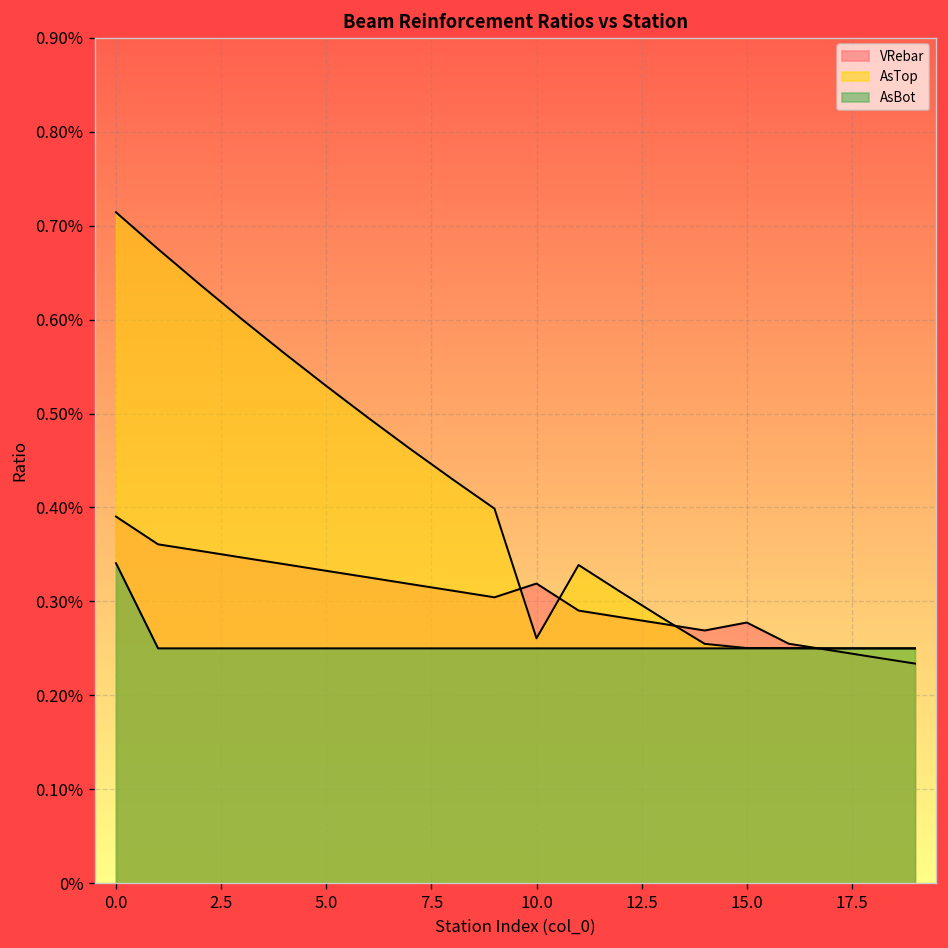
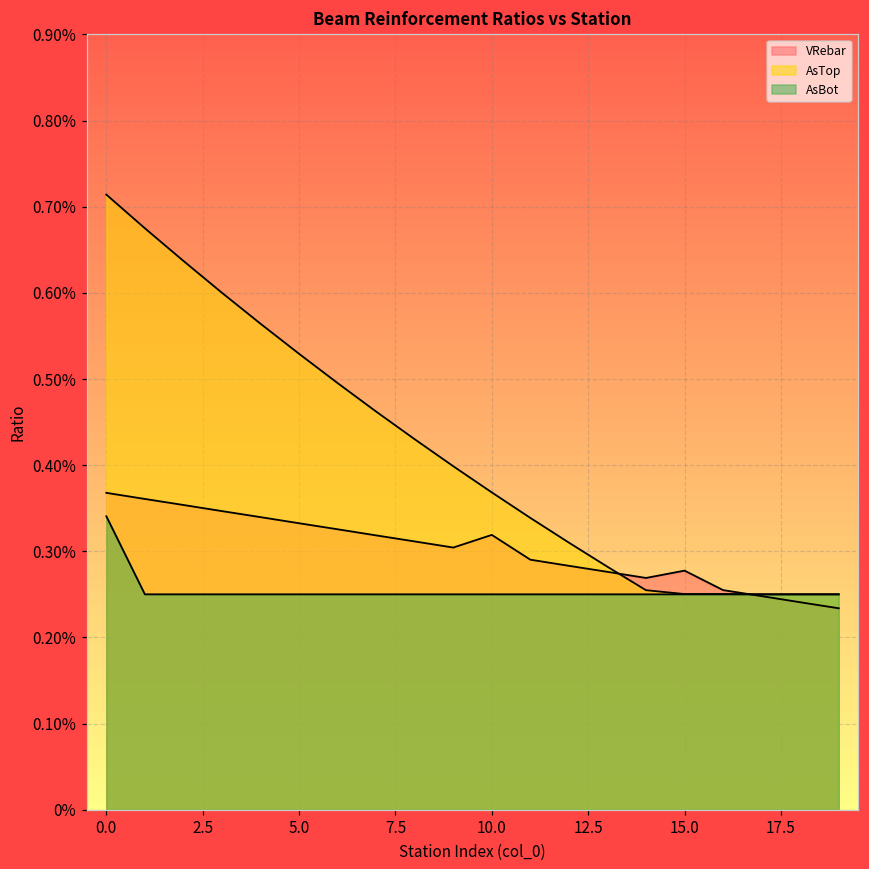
VRebar, 0.0: 0.39% -> 0.37%
AsTop, 10.0: 0.26% -> 0.37%
